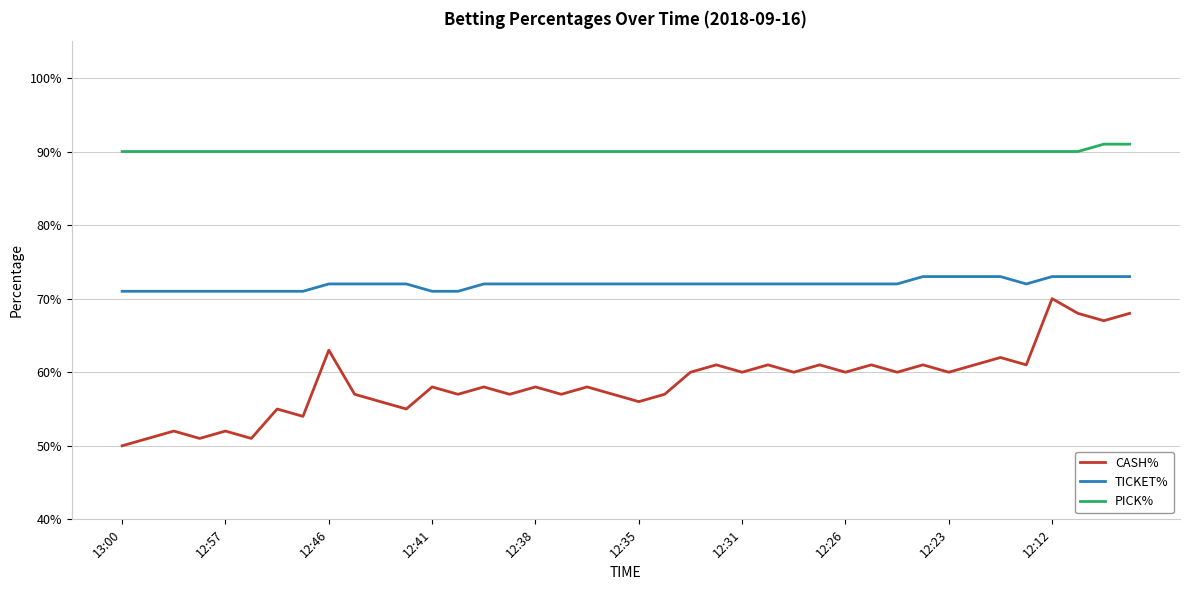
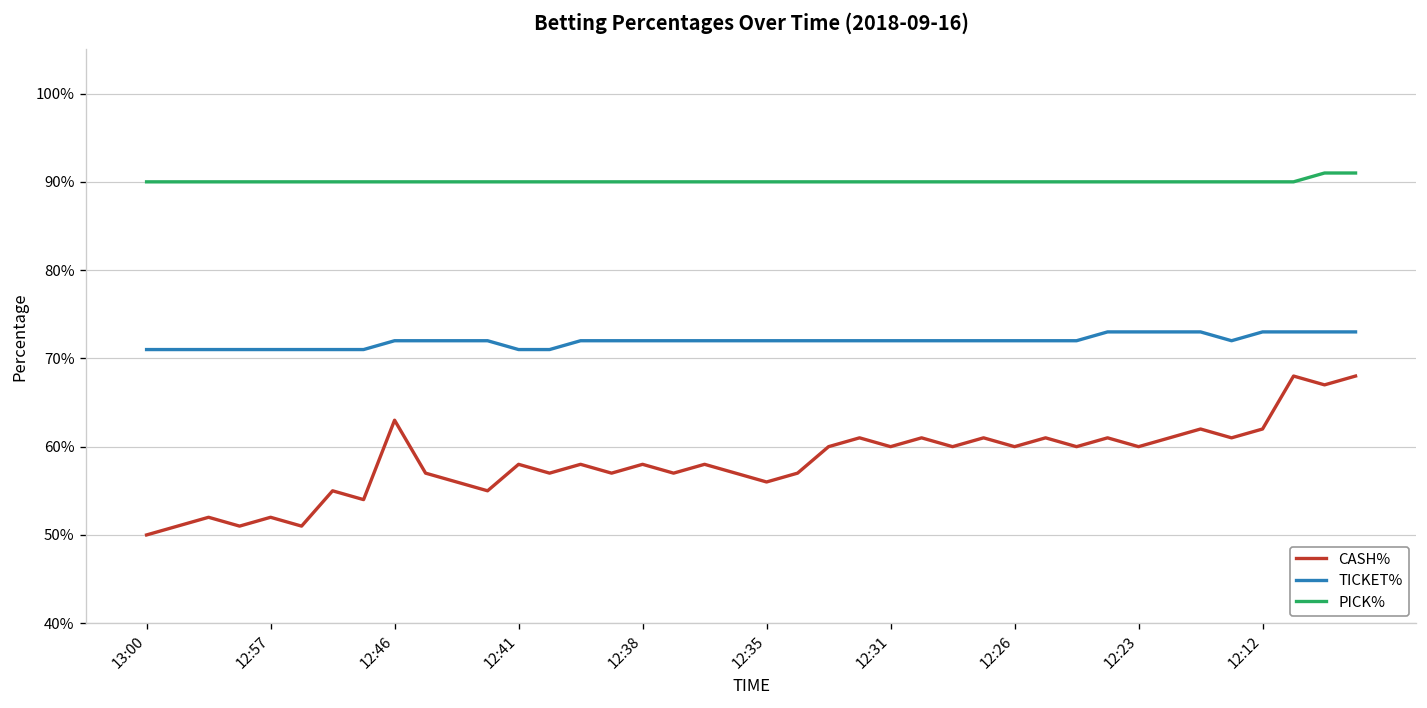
CASH%, 12:12: 70% -> 62%
